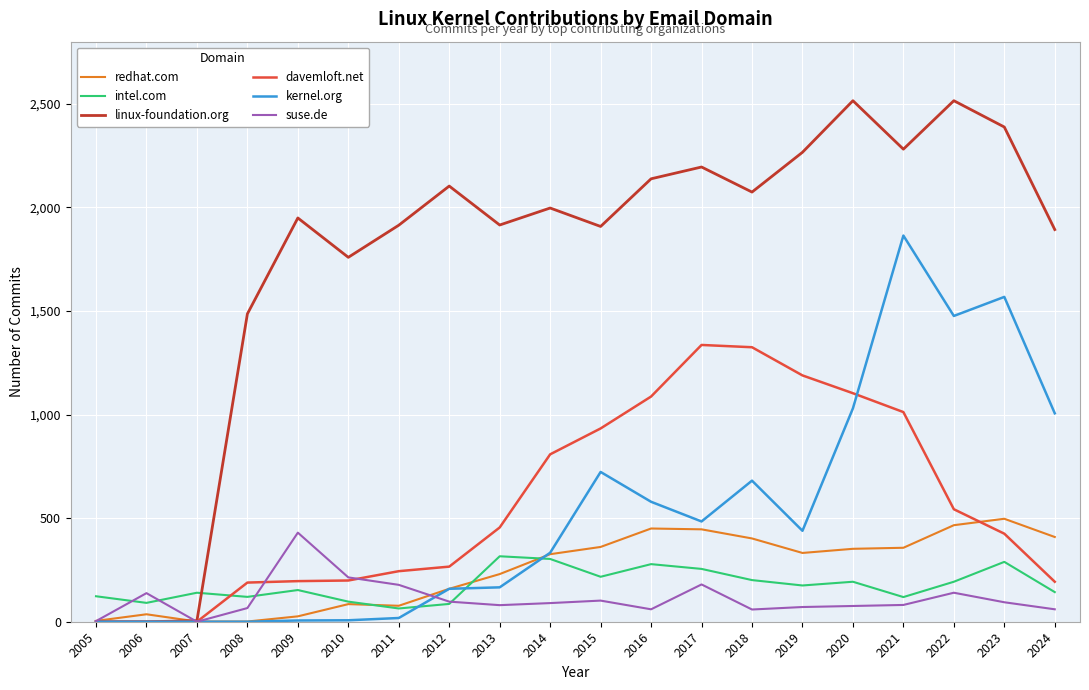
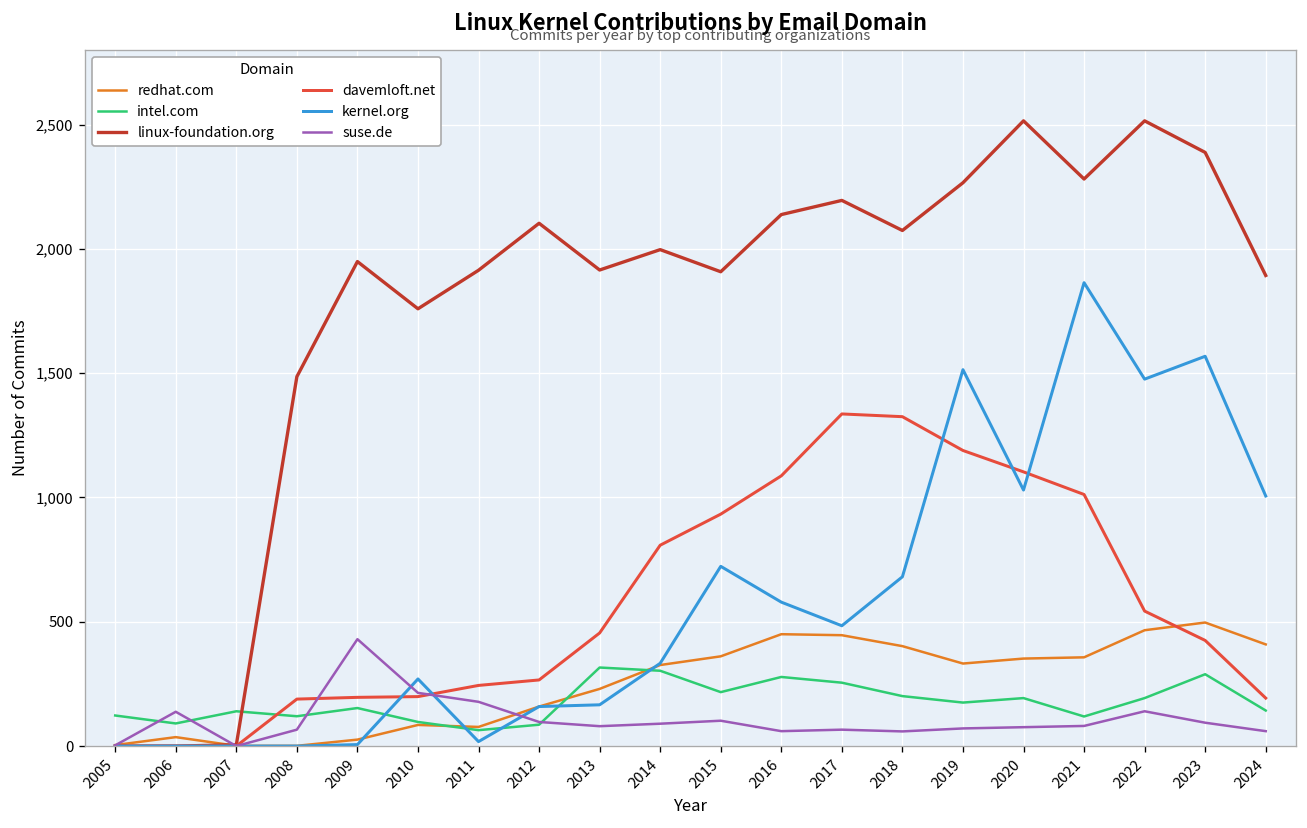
kernel.org, 2010: 10 -> 270
suse.de, 2017: 180 -> 70
kernel.org, 2019: 440 -> 1,510
